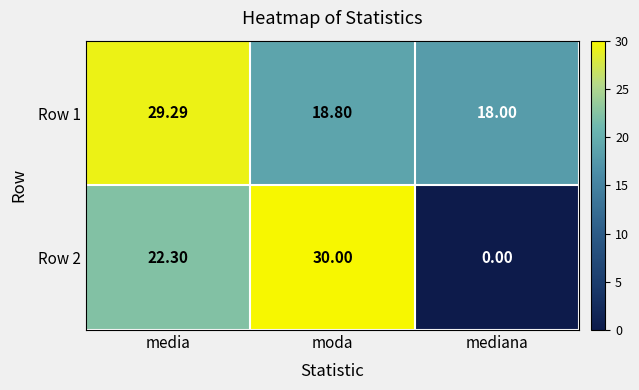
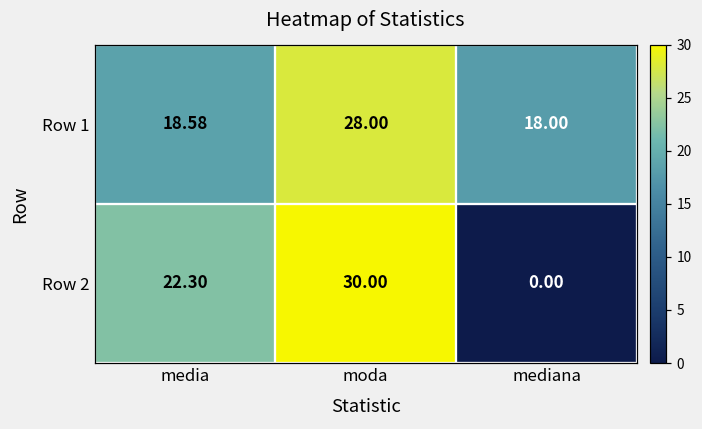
Row 1, media: 29.29 -> 18.58
Row 1, moda: 18.80 -> 28.00
